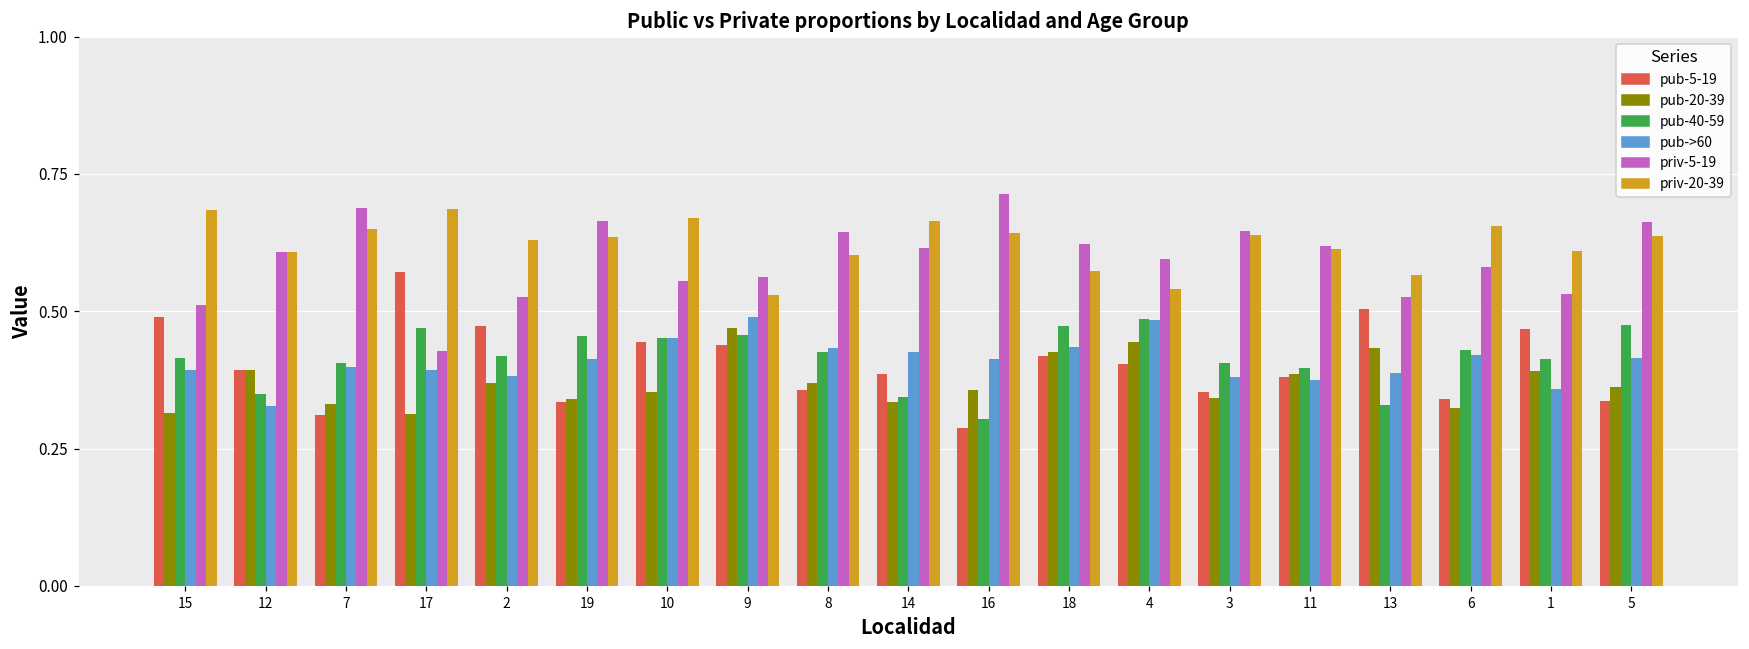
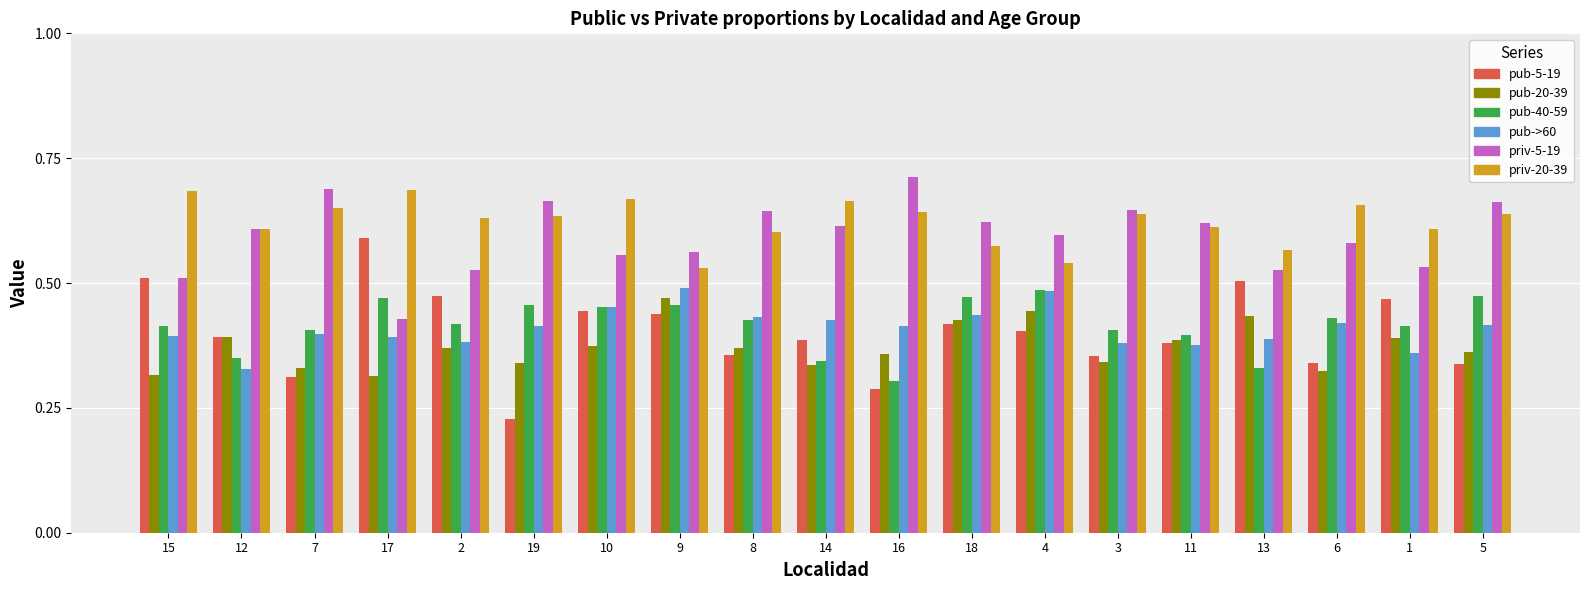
pub-5-19, 15: 0.49 -> 0.51
pub-5-19, 17: 0.57 -> 0.59
pub-5-19, 19: 0.33 -> 0.23
pub-20-39, 10: 0.35 -> 0.37
